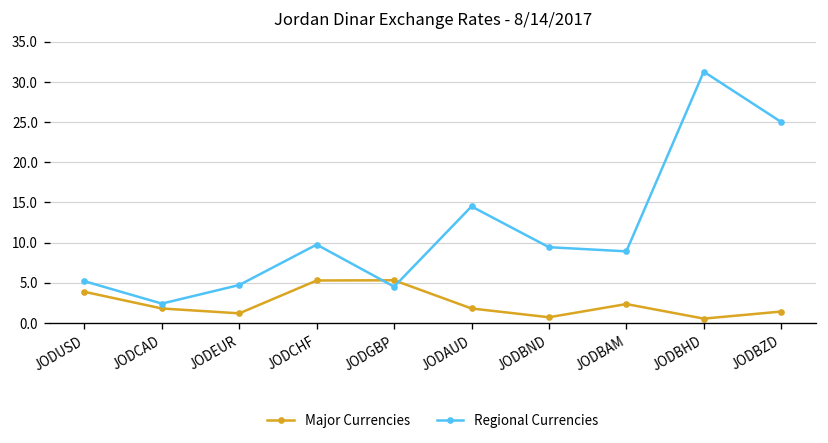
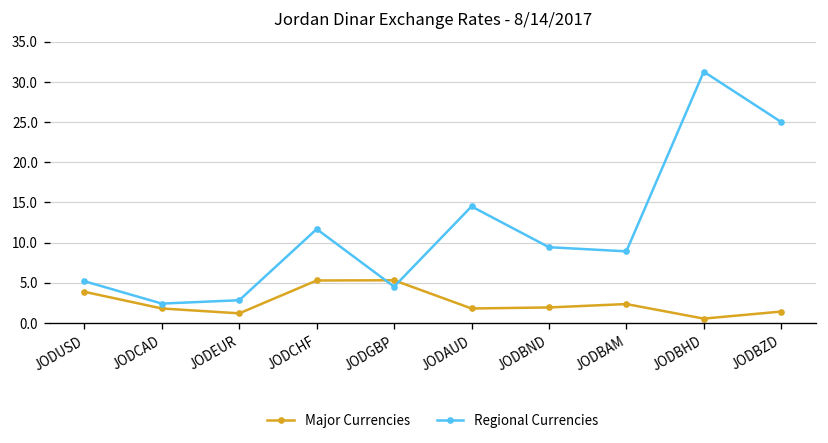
Regional Currencies, JODEUR: 5 -> 3
Regional Currencies, JODCHF: 10 -> 12
Major Currencies, JODBND: 1 -> 2
